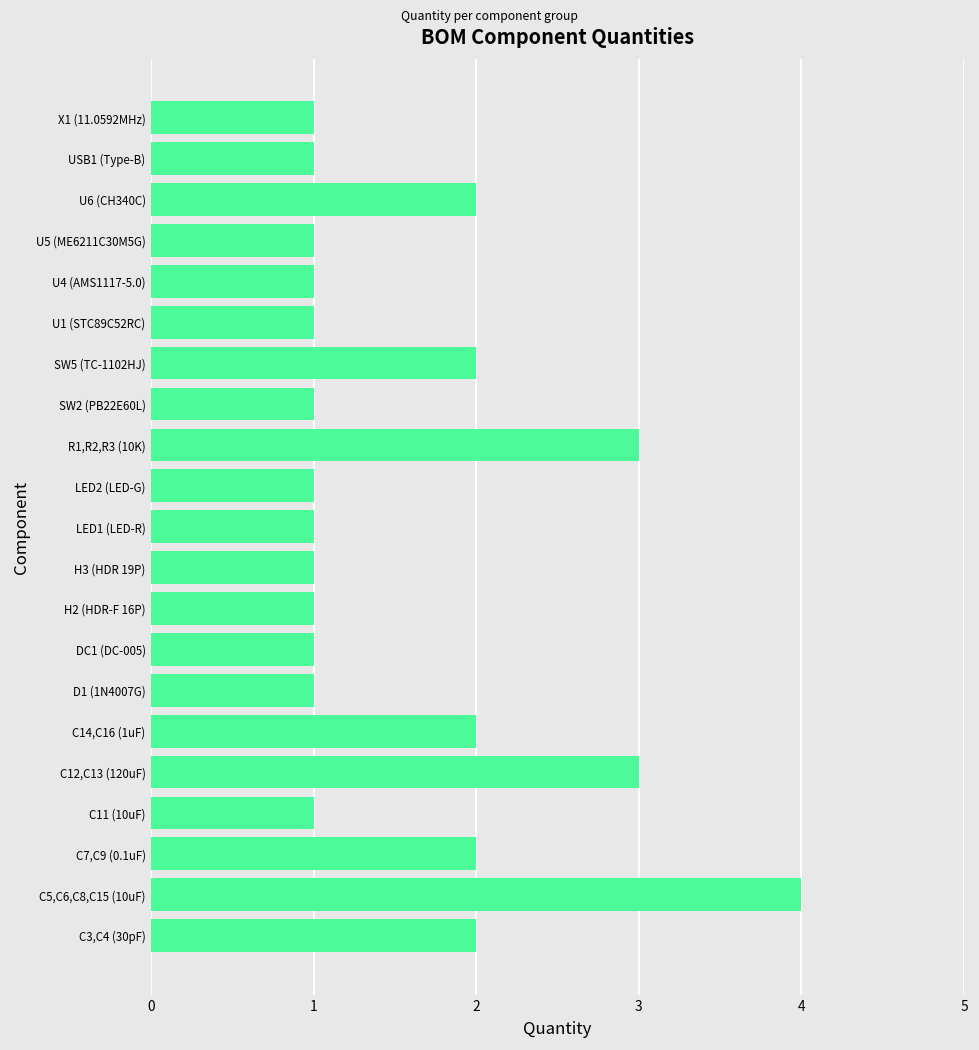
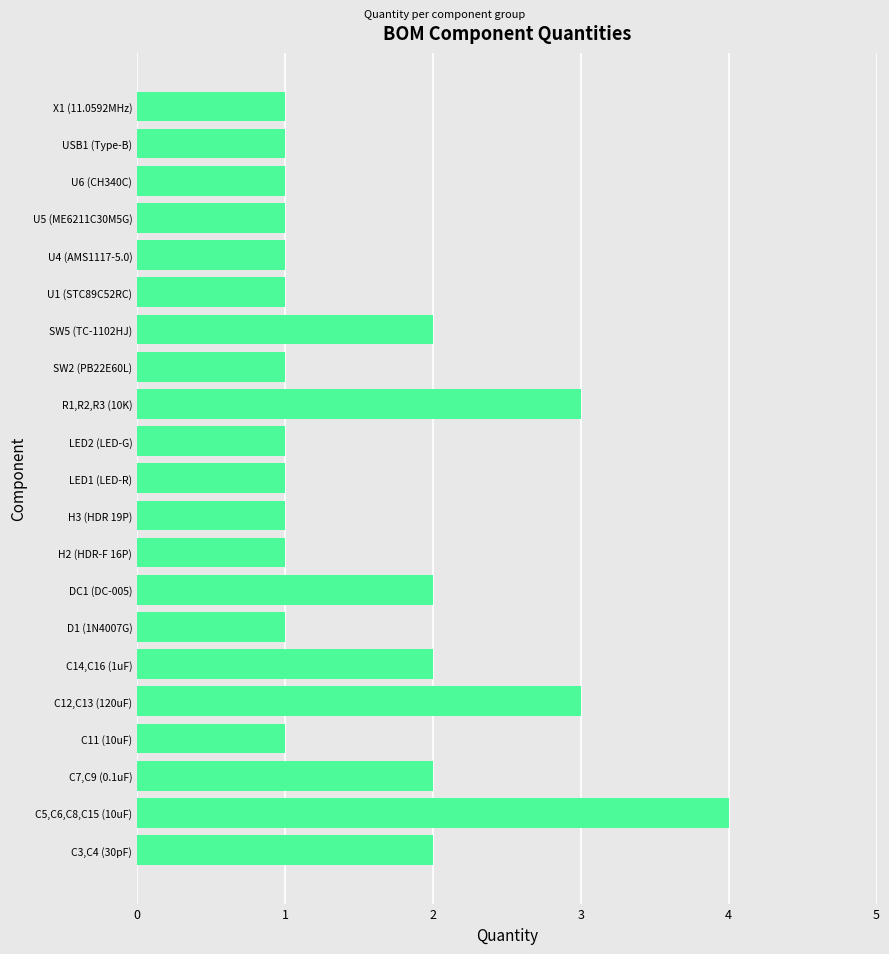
U6 (CH340C): 2 -> 1
DC1 (DC-005): 1 -> 2
